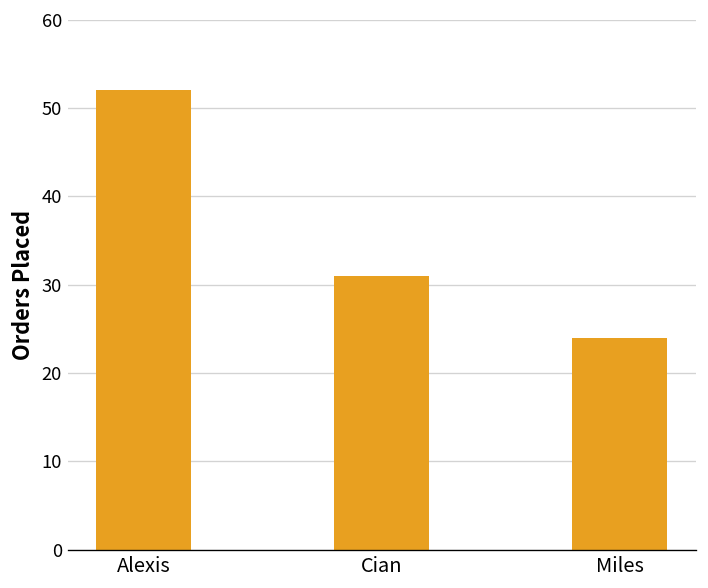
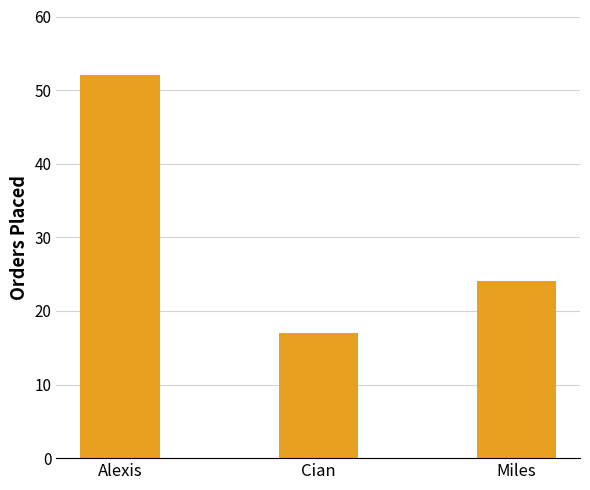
Cian: 31 -> 17
